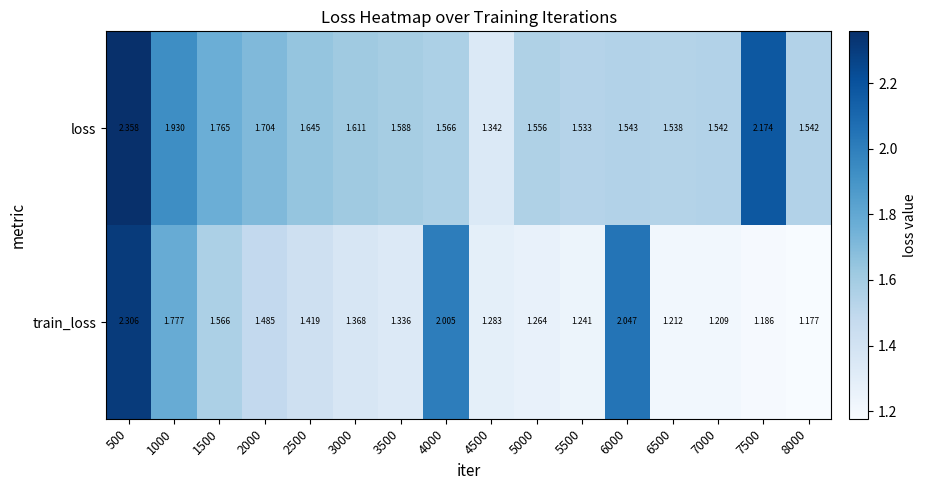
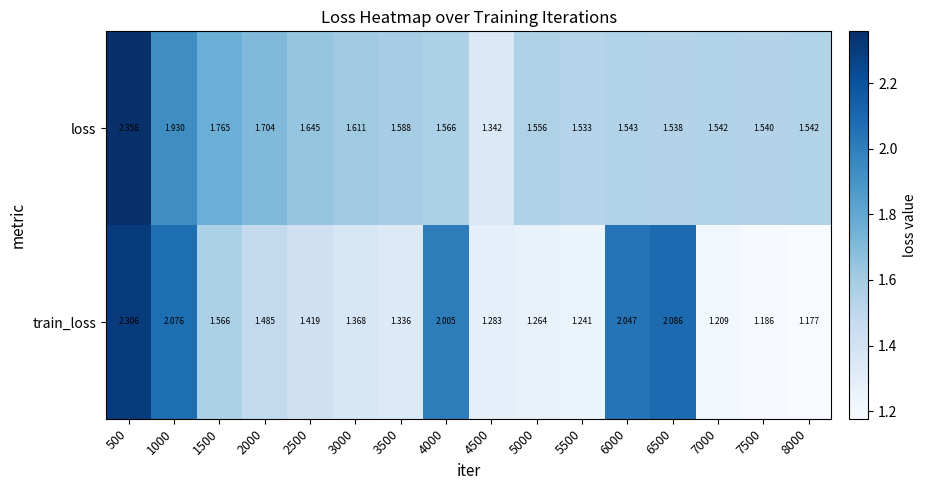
loss, 7500: 2.174 -> 1.540
train_loss, 1000: 1.777 -> 2.076
train_loss, 6500: 1.212 -> 2.086
